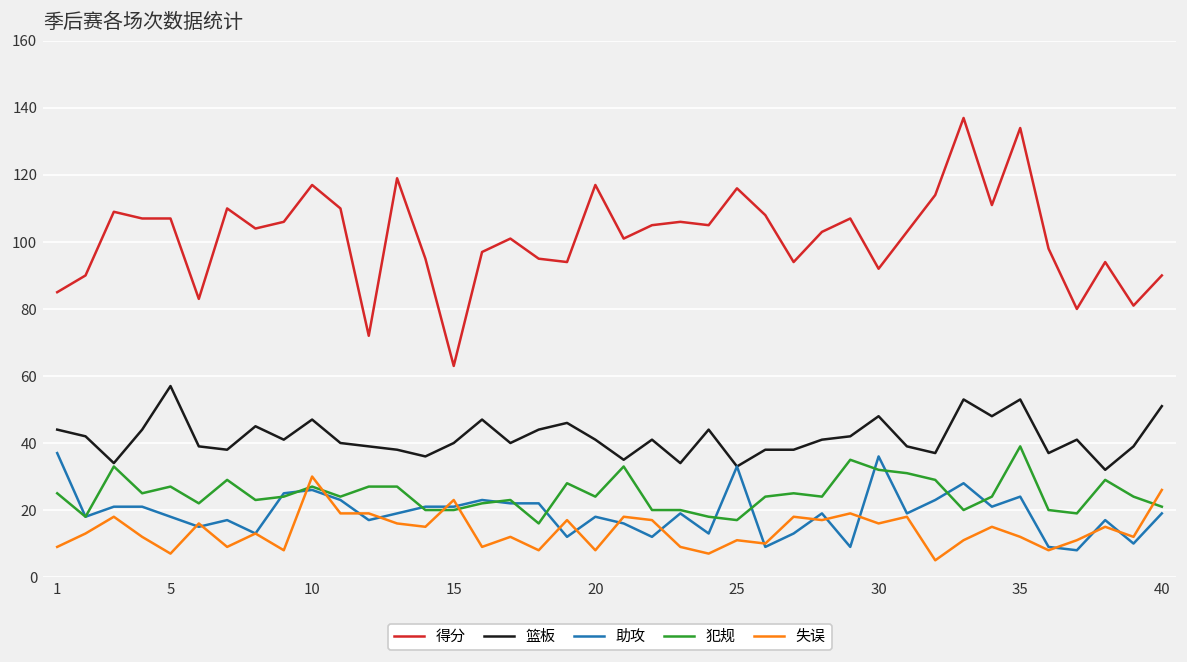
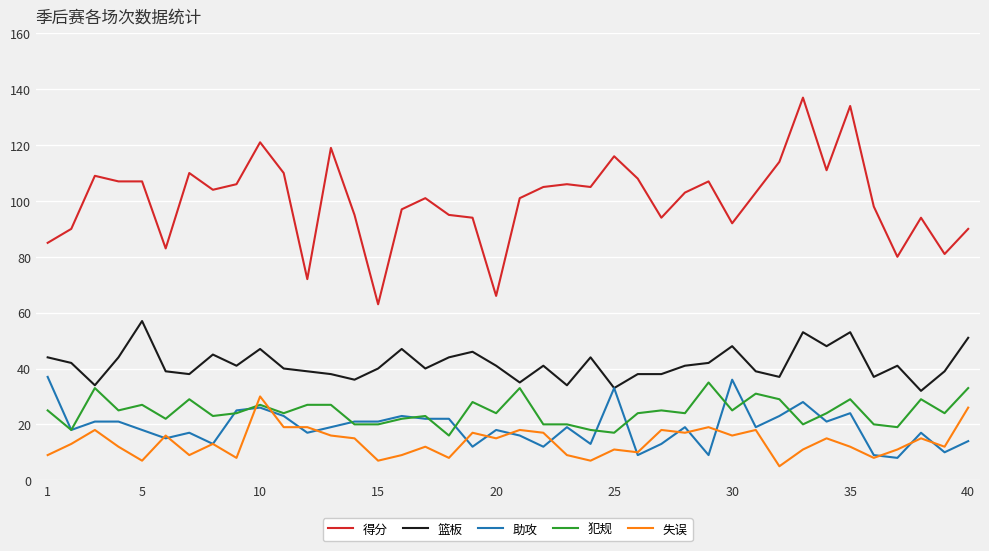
得分, 10: 117 -> 121
失误, 15: 23 -> 7
得分, 20: 117 -> 66
失误, 20: 8 -> 15
犯规, 30: 32 -> 25
犯规, 35: 39 -> 29
助攻, 40: 19 -> 14
犯规, 40: 21 -> 33
